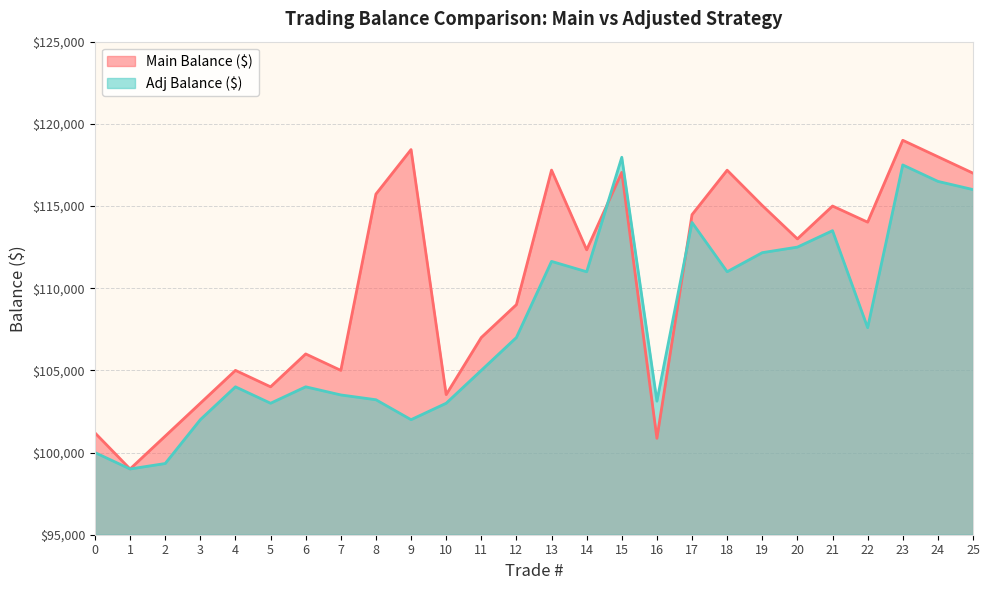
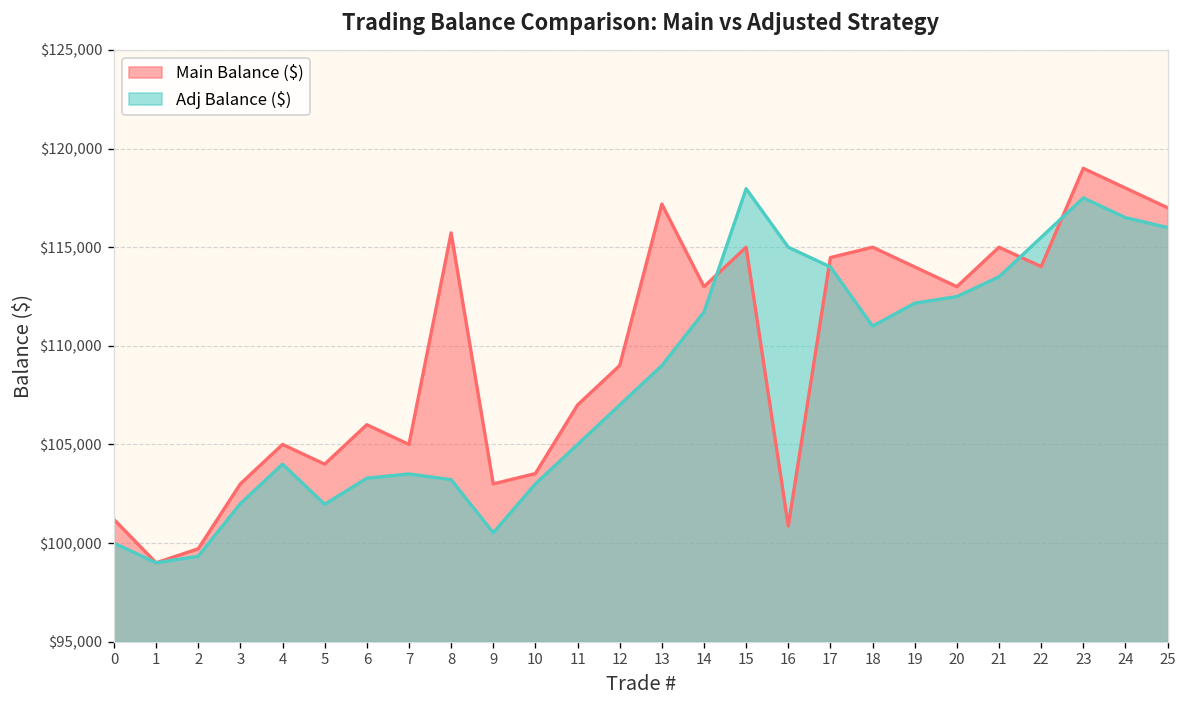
Main Balance ($), 2: $101,000 -> $99,700
Adj Balance ($), 5: $103,000 -> $102,000
Adj Balance ($), 6: $104,000 -> $103,300
Main Balance ($), 9: $118,400 -> $103,000
Adj Balance ($), 9: $102,000 -> $100,500
Adj Balance ($), 13: $111,600 -> $109,000
Main Balance ($), 14: $112,300 -> $113,000
Adj Balance ($), 14: $111,000 -> $111,700
Main Balance ($), 15: $117,000 -> $115,000
Adj Balance ($), 16: $103,100 -> $115,000
Main Balance ($), 18: $117,200 -> $115,000
Main Balance ($), 19: $115,000 -> $114,000
Adj Balance ($), 22: $107,600 -> $115,500
